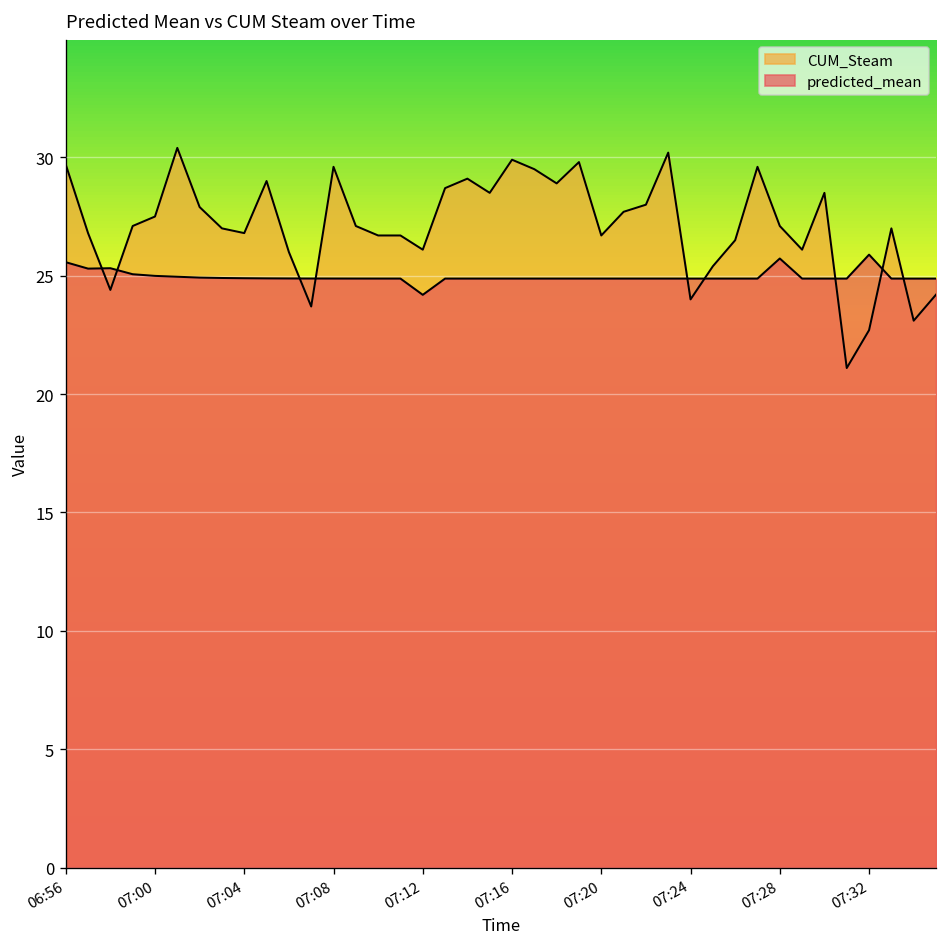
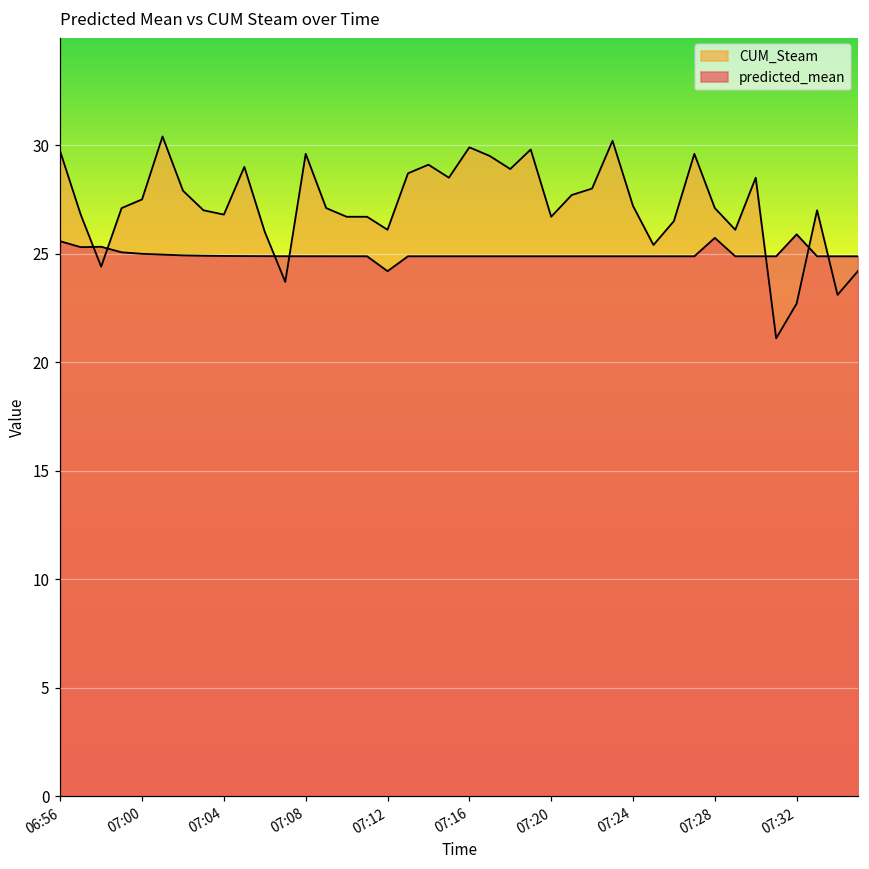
CUM_Steam, 07:24: 24.0 -> 27.2
